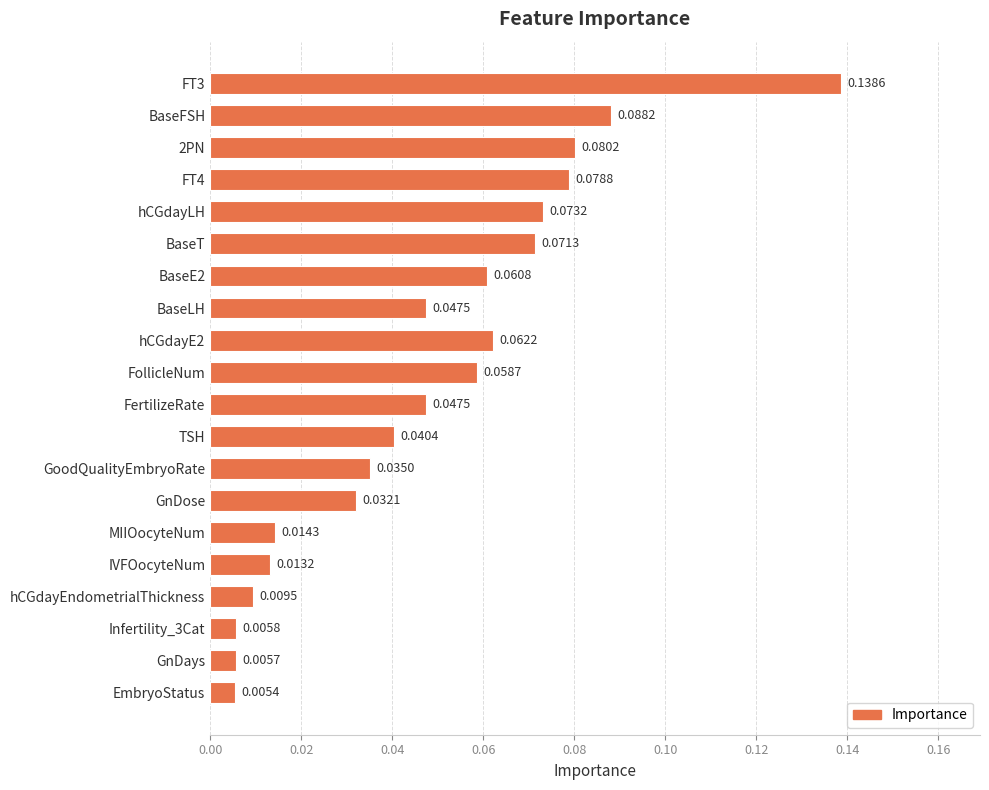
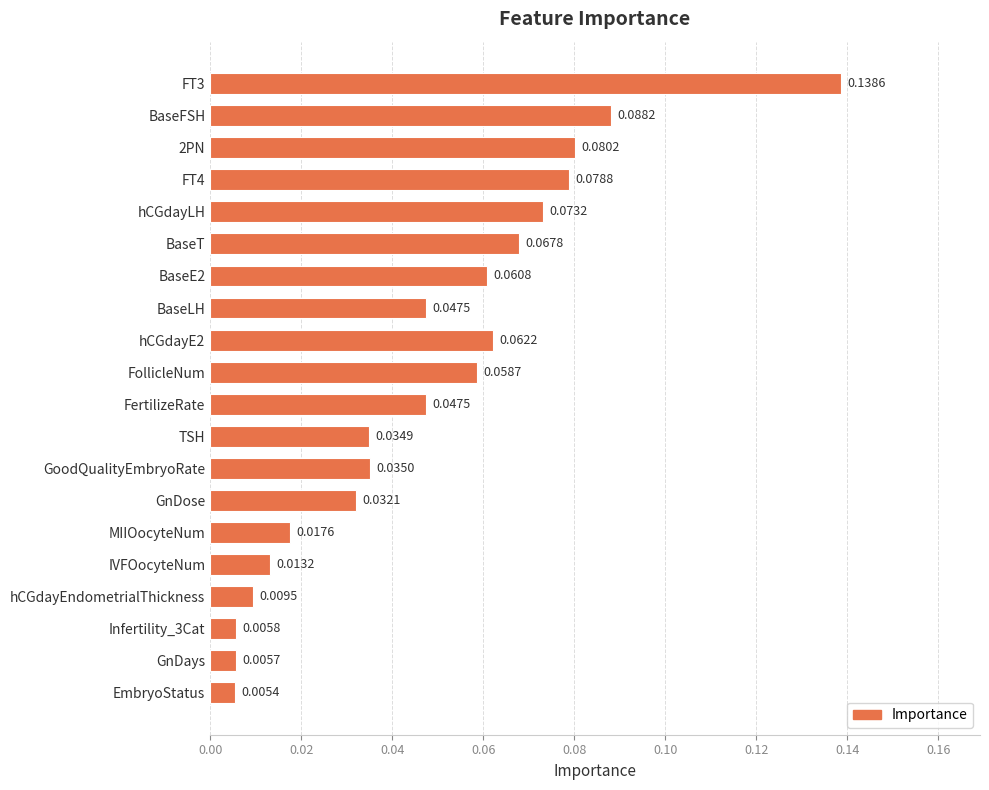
BaseT: 0.0713 -> 0.0678
TSH: 0.0404 -> 0.0349
MIIOocyteNum: 0.0143 -> 0.0176
